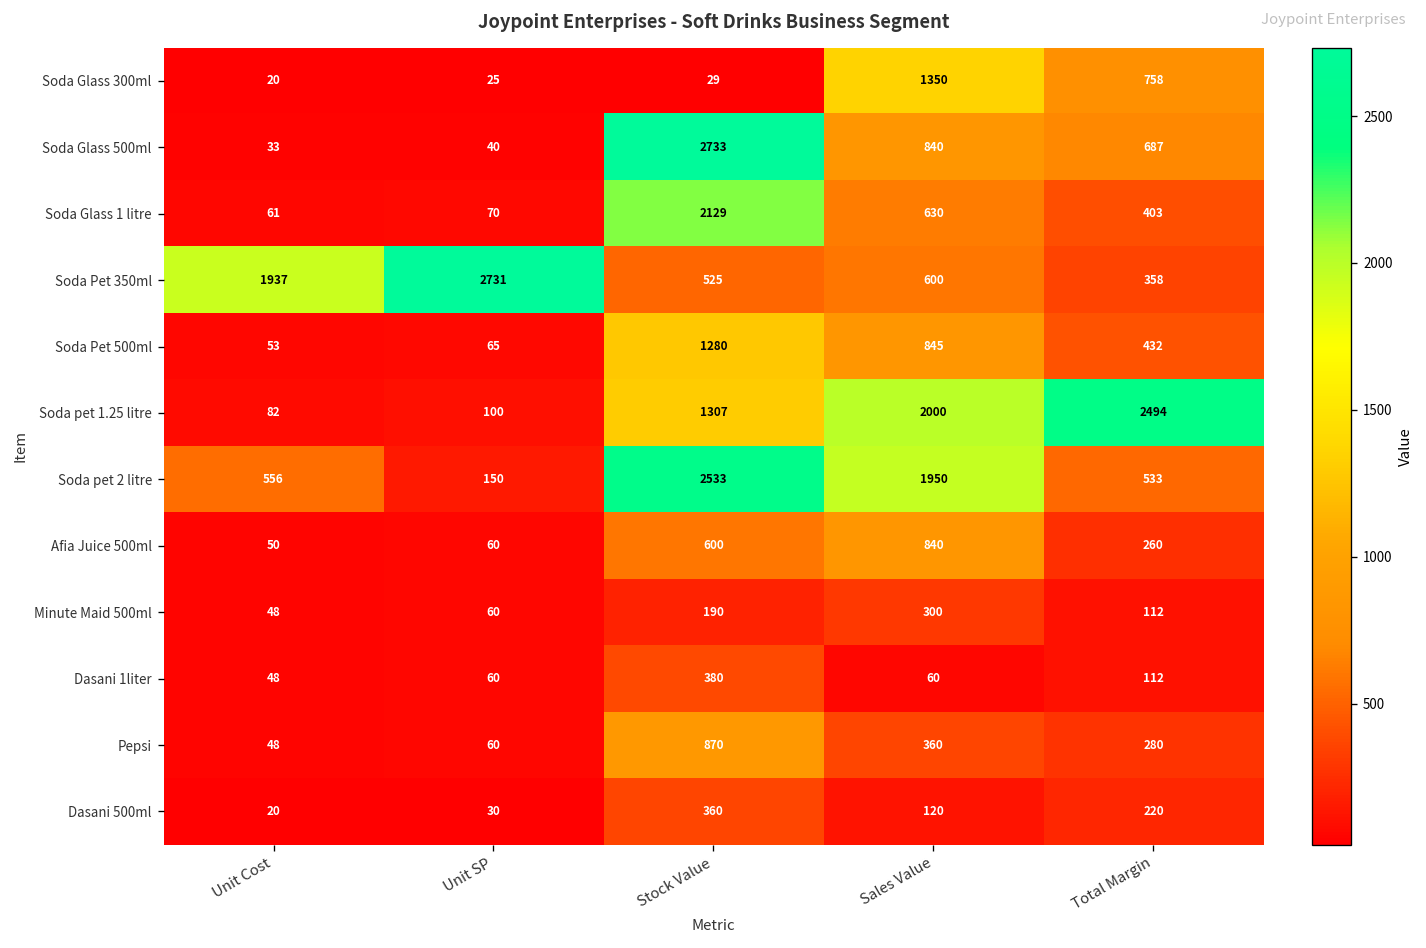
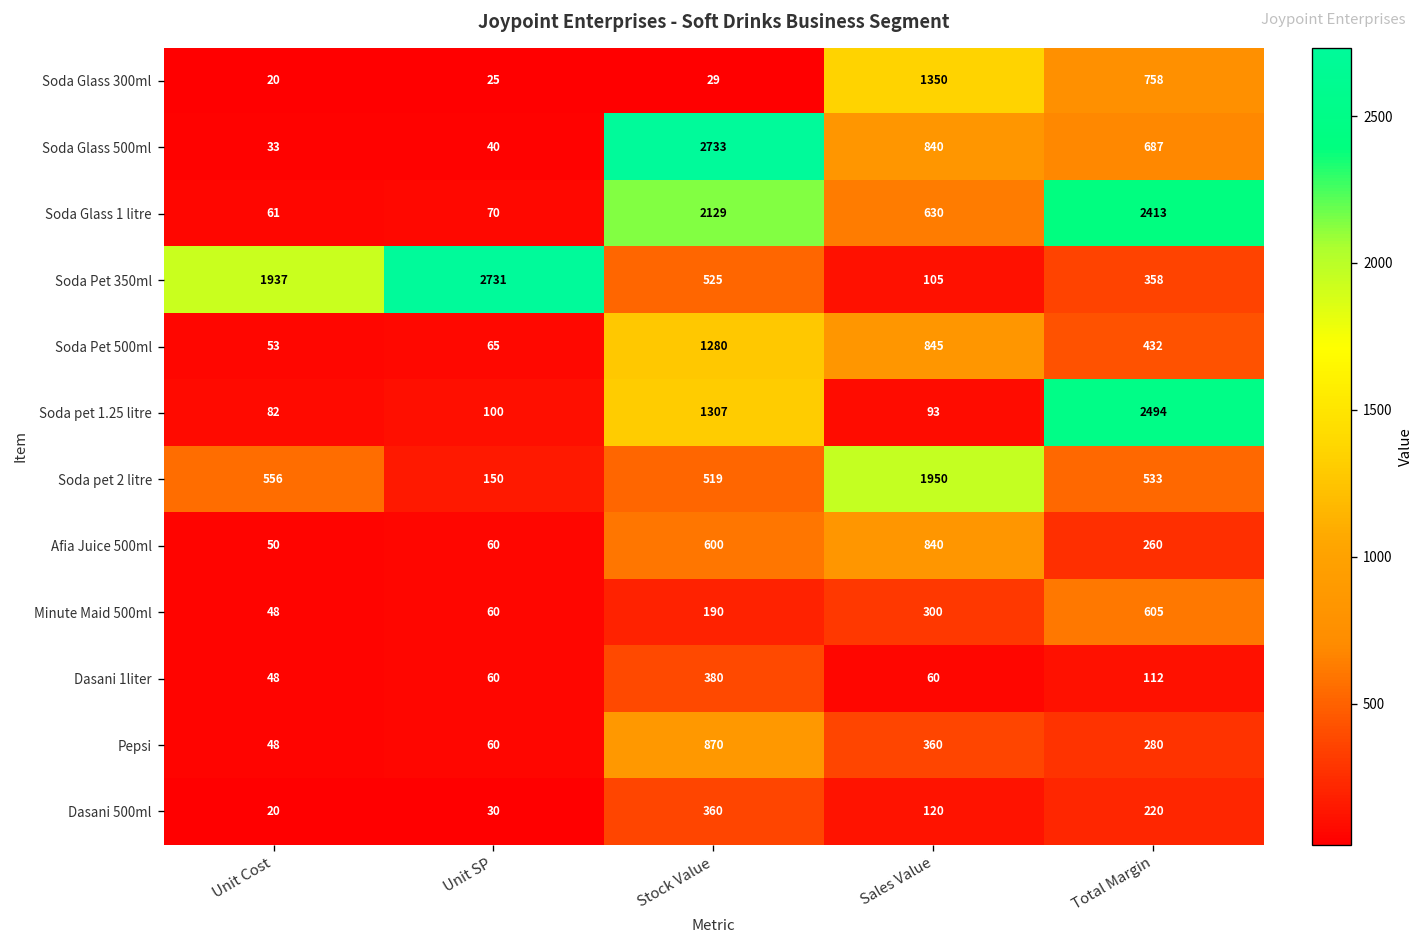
Soda Glass 1 litre, Total Margin: 403 -> 2413
Soda Pet 350ml, Sales Value: 600 -> 105
Soda pet 1.25 litre, Sales Value: 2000 -> 93
Soda pet 2 litre, Stock Value: 2533 -> 519
Minute Maid 500ml, Total Margin: 112 -> 605
